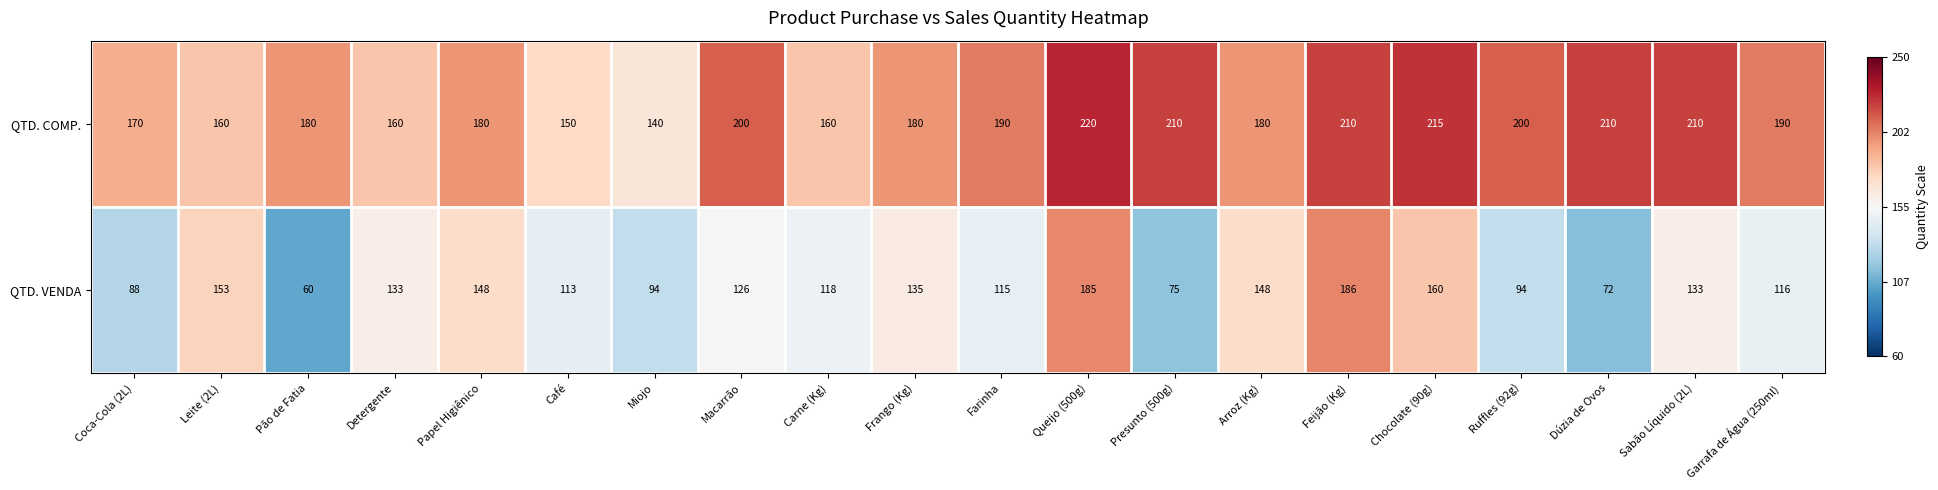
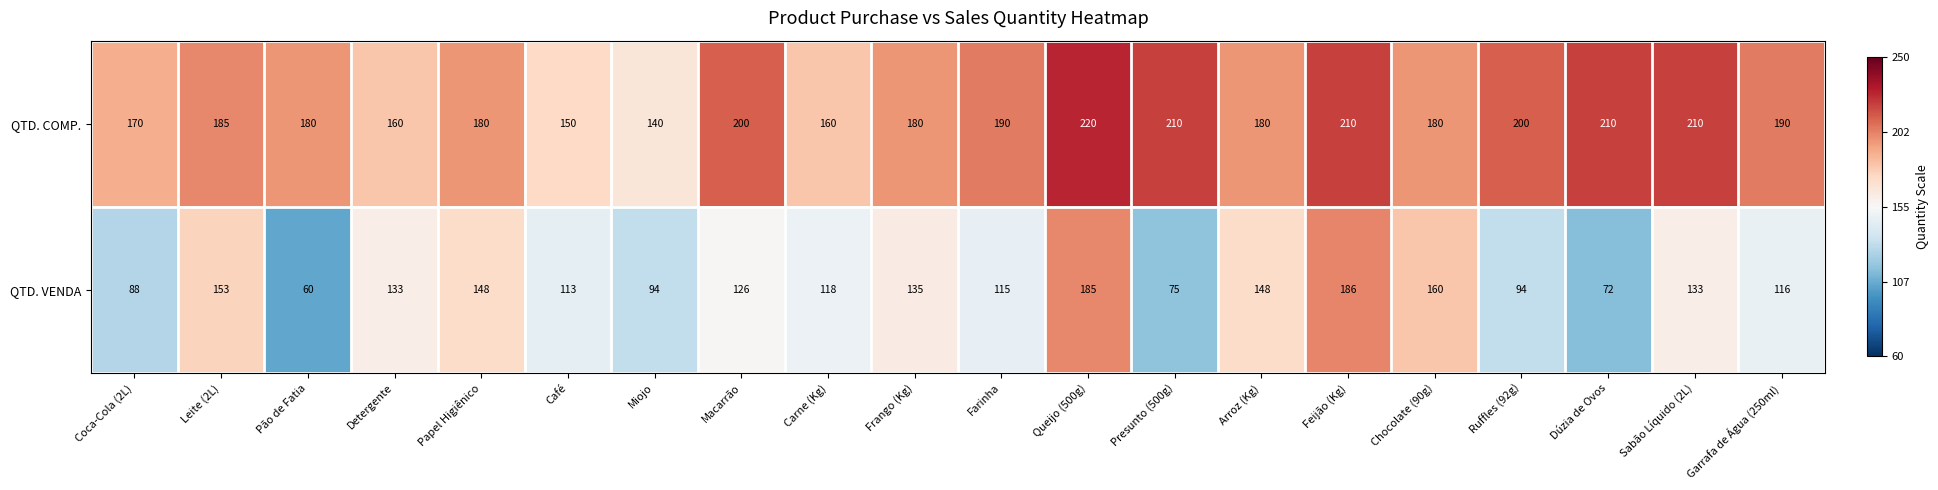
QTD. COMP., Leite (2L): 160 -> 185
QTD. COMP., Chocolate (90g): 215 -> 180
